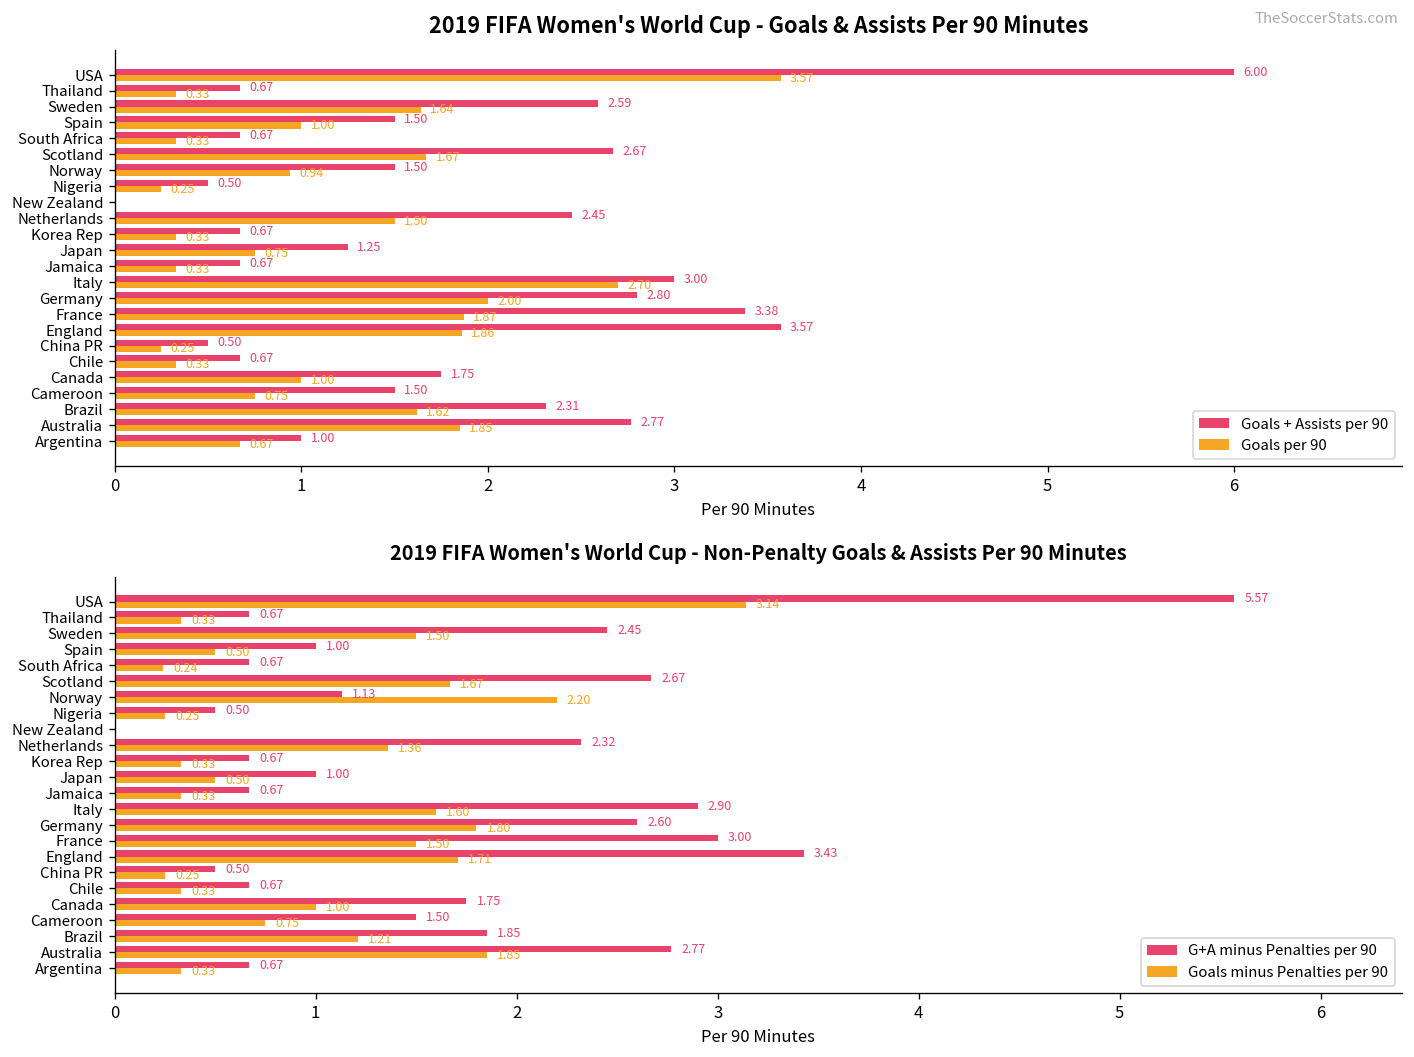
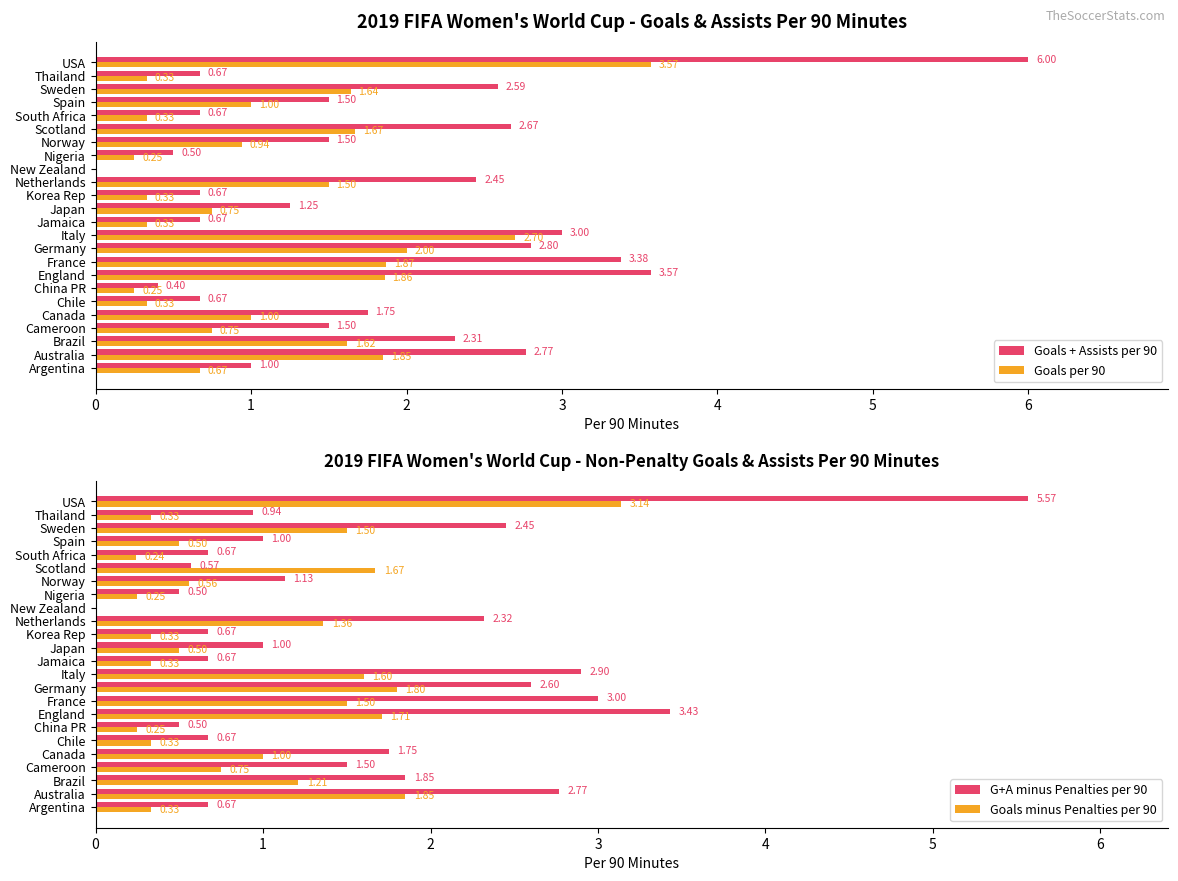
2019 FIFA Women's World Cup - Goals & Assists Per 90 Minutes, Goals + Assists per 90, China PR: 0.50 -> 0.40
2019 FIFA Women's World Cup - Non-Penalty Goals & Assists Per 90 Minutes, G+A minus Penalties per 90, Thailand: 0.67 -> 0.94
2019 FIFA Women's World Cup - Non-Penalty Goals & Assists Per 90 Minutes, G+A minus Penalties per 90, Scotland: 2.67 -> 0.57
2019 FIFA Women's World Cup - Non-Penalty Goals & Assists Per 90 Minutes, Goals minus Penalties per 90, Norway: 2.20 -> 0.56
